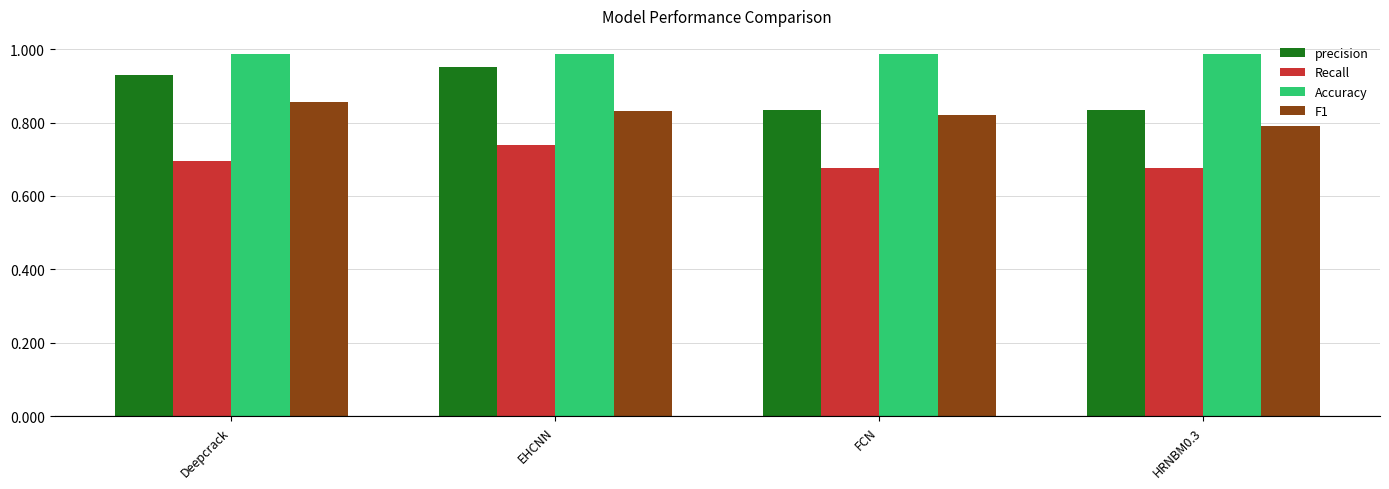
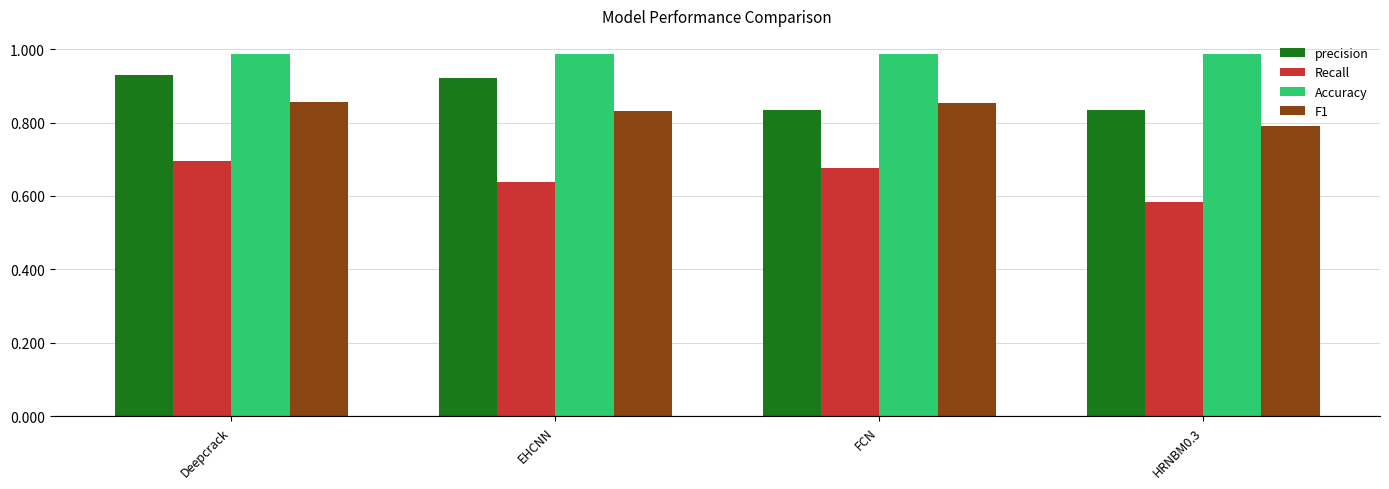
precision, EHCNN: 0.95 -> 0.92
Recall, EHCNN: 0.74 -> 0.64
F1, FCN: 0.82 -> 0.85
Recall, HRNBM0.3: 0.68 -> 0.58
